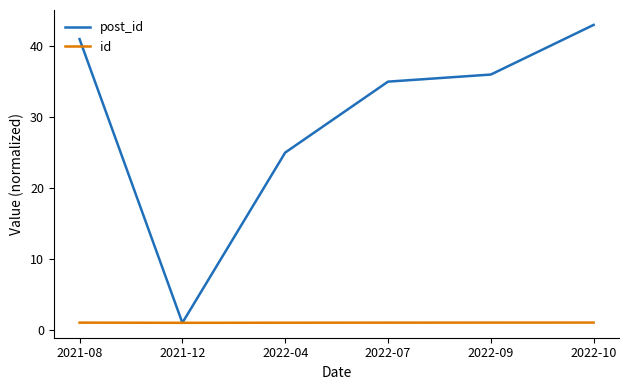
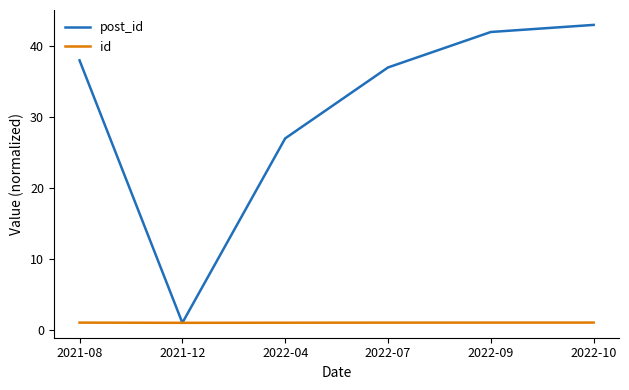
post_id, 2021-08: 41 -> 38
post_id, 2022-04: 25 -> 27
post_id, 2022-07: 35 -> 37
post_id, 2022-09: 36 -> 42
